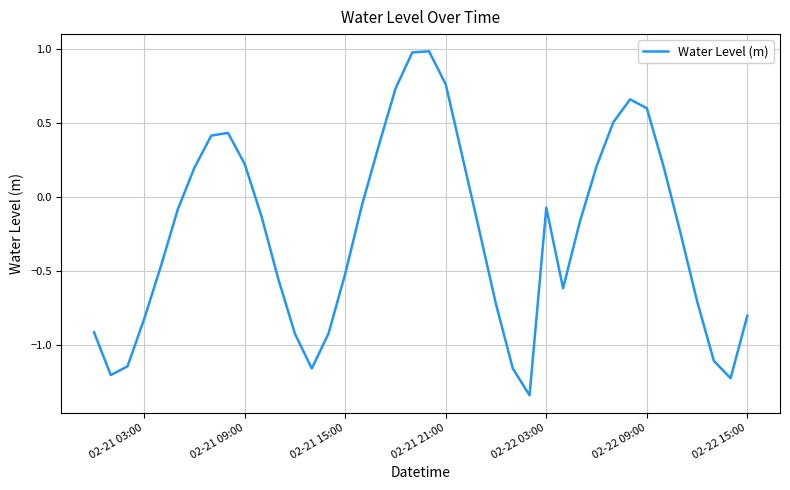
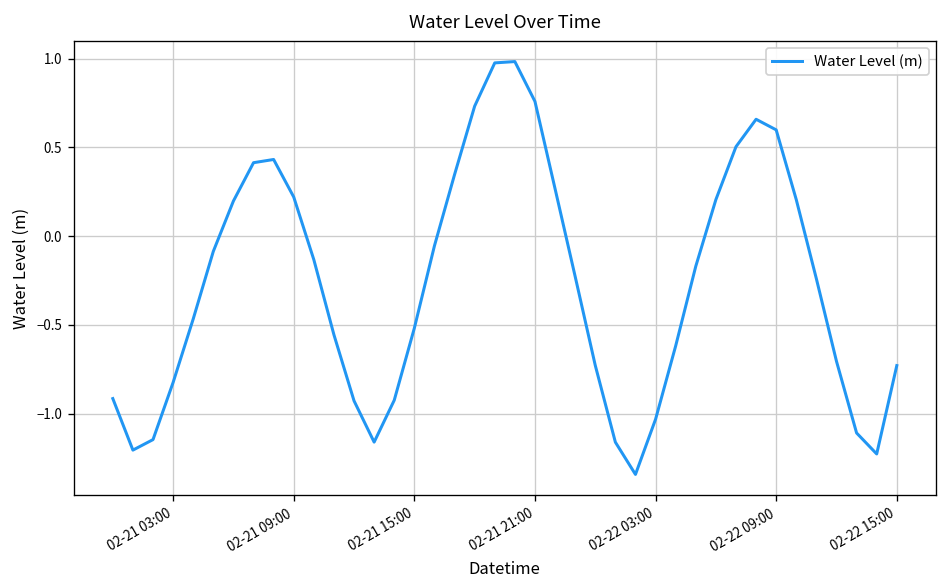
02-22 03:00: -0.07 -> -1.03
02-22 15:00: -0.80 -> -0.73
